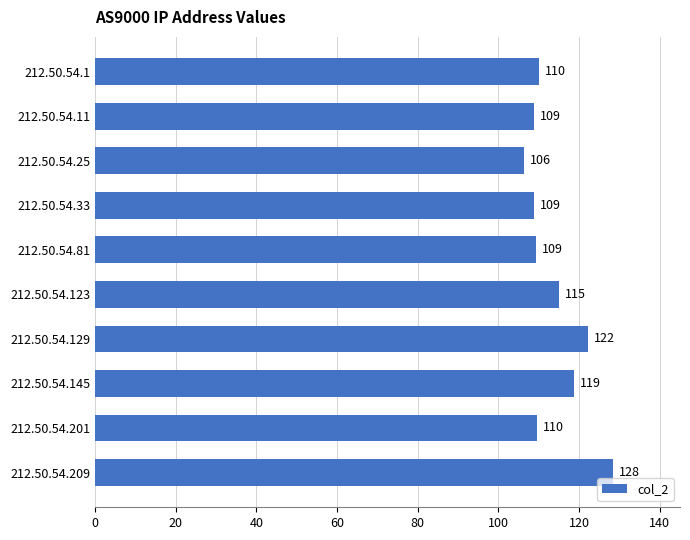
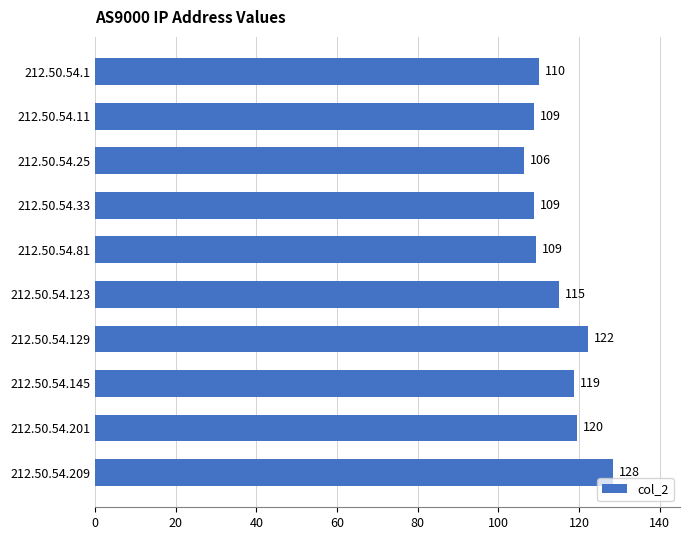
212.50.54.201: 110 -> 120
